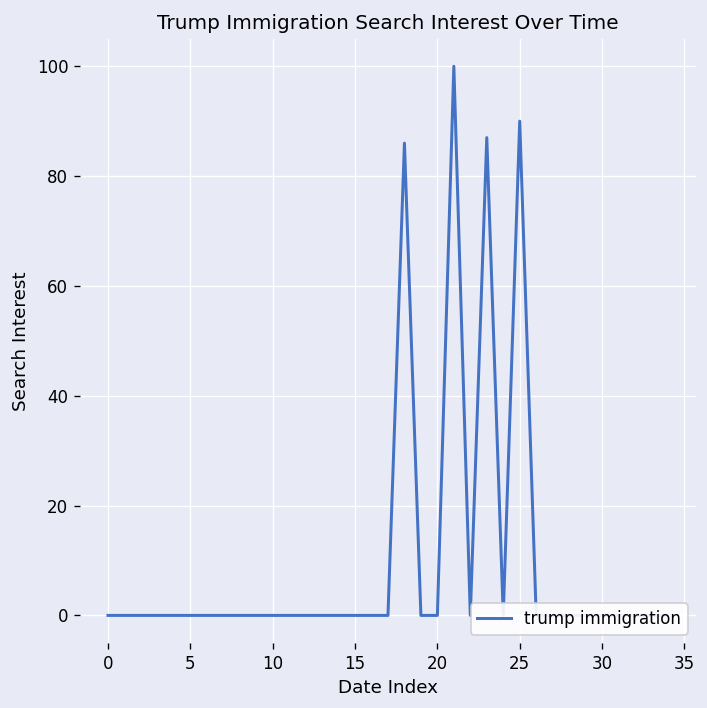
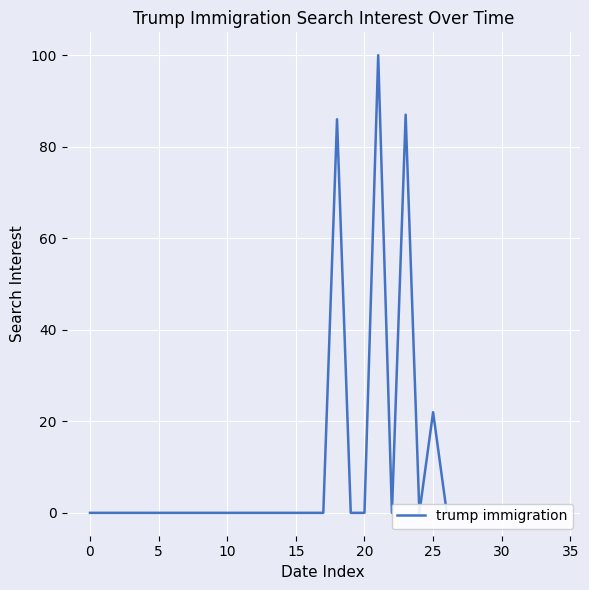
25: 90 -> 22
